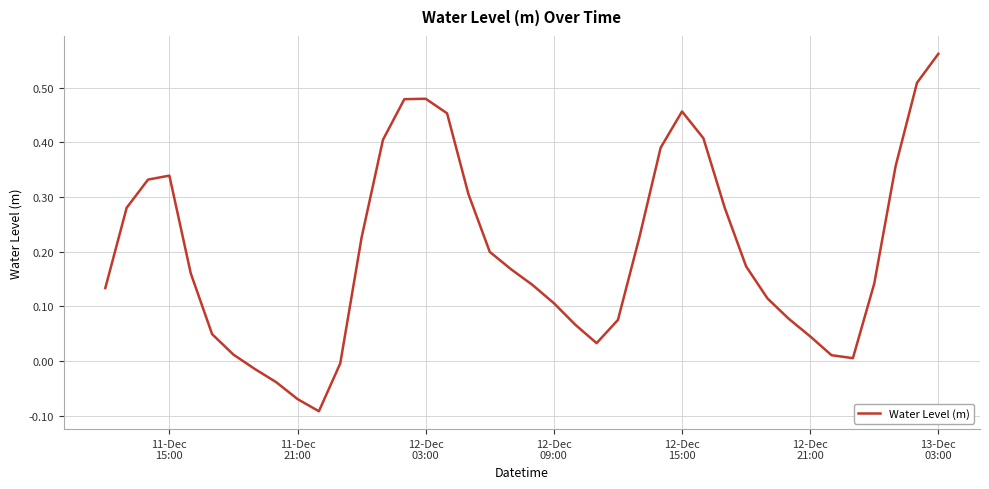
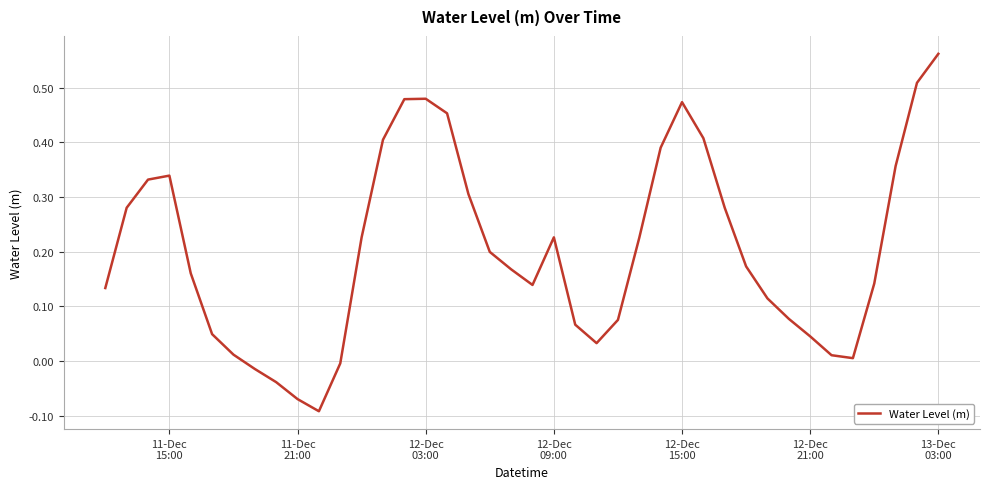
12-Dec 09:00: 0.11 -> 0.23
12-Dec 15:00: 0.46 -> 0.47
